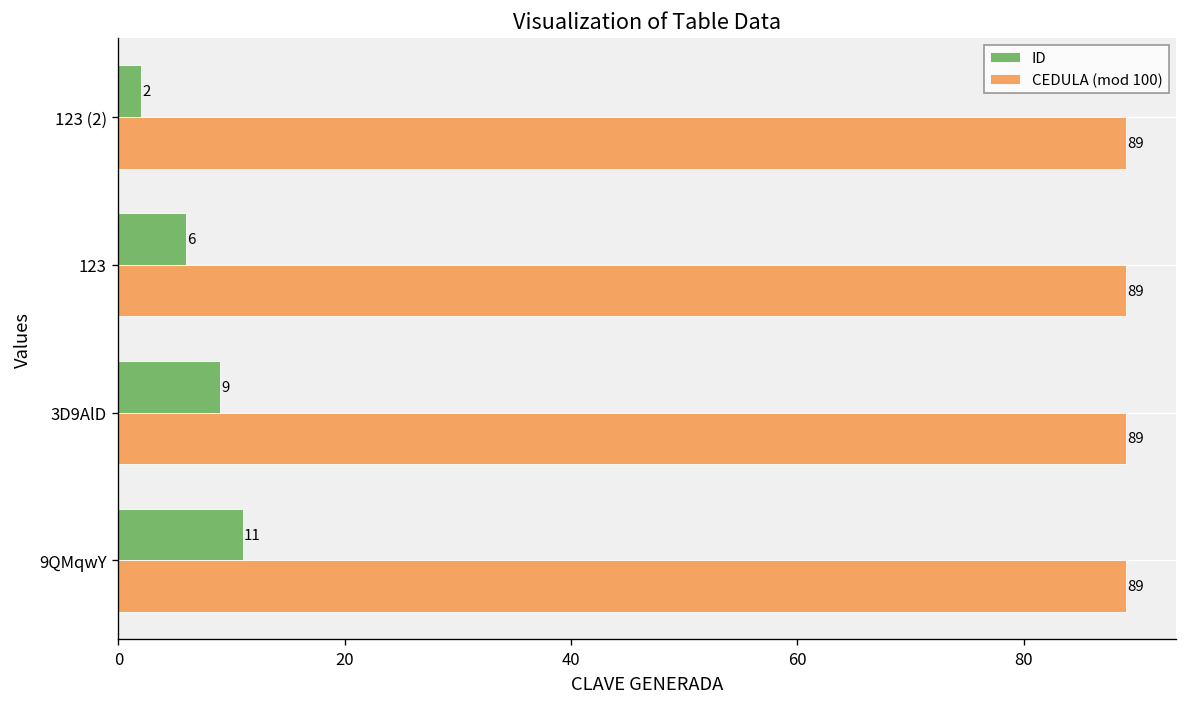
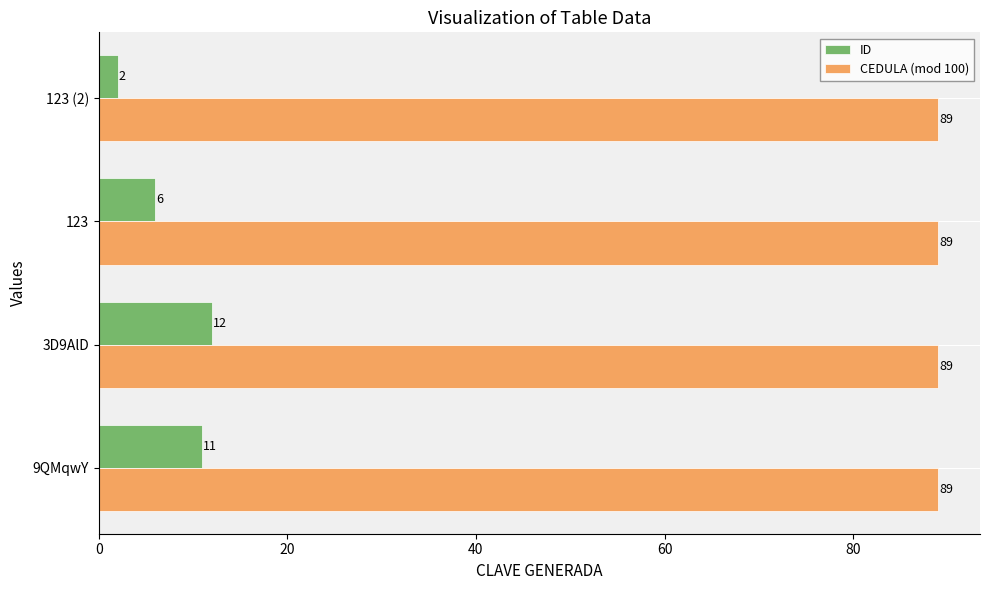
ID, 3D9AlD: 9 -> 12
